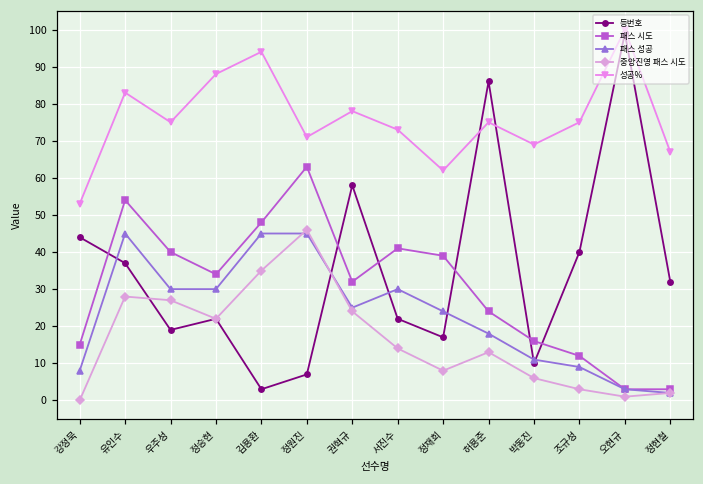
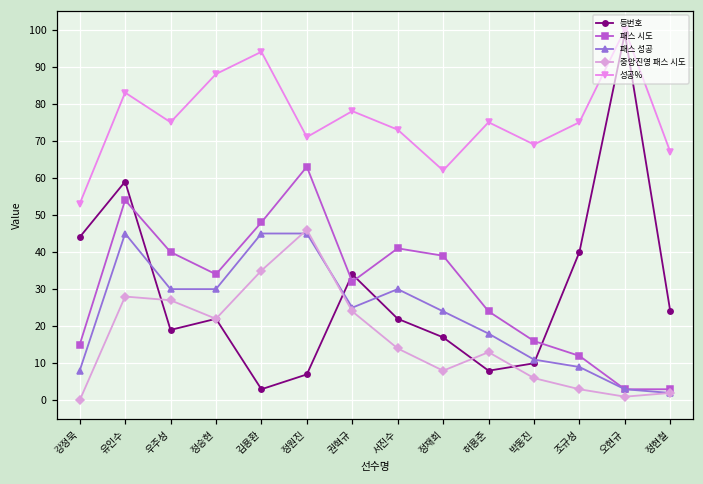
등번호, 유인수: 37 -> 59
등번호, 권혁규: 58 -> 34
등번호, 허용준: 86 -> 8
등번호, 정현철: 32 -> 24
